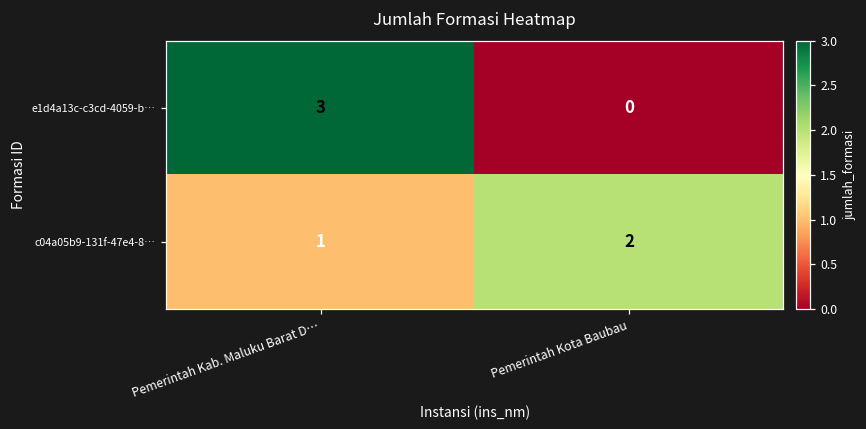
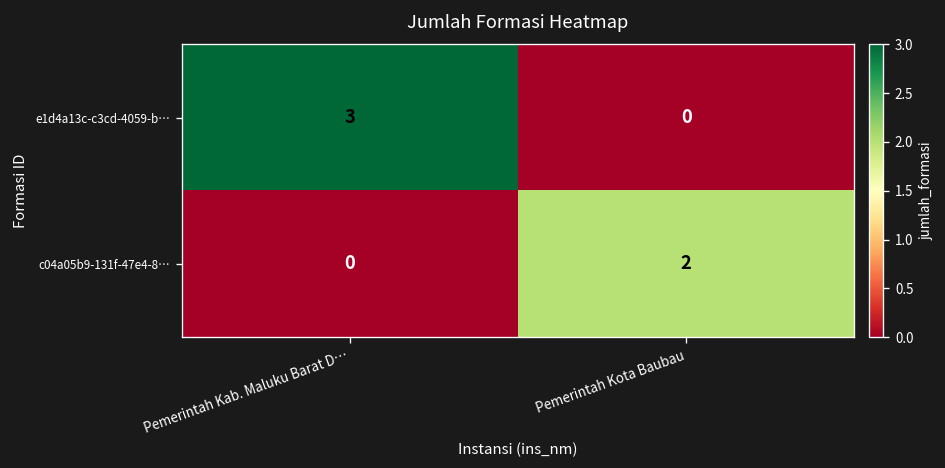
c04a05b9-131f-47e4-8…, Pemerintah Kab. Maluku Barat D…: 1 -> 0
